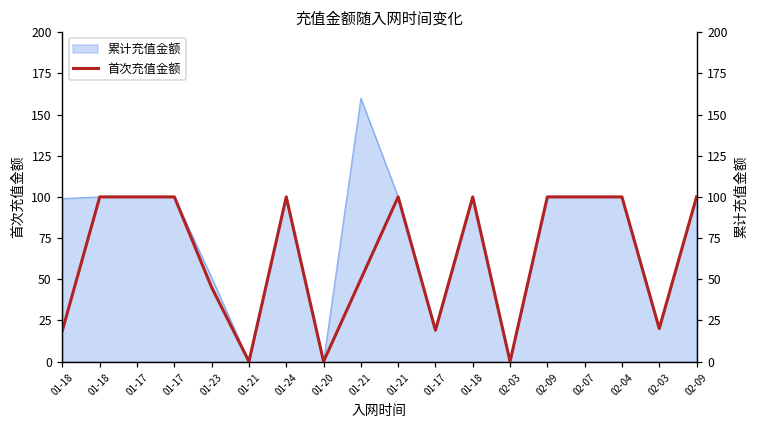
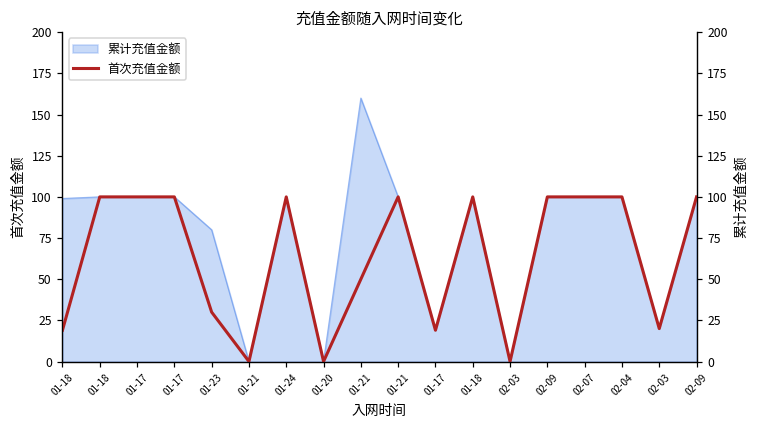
累计充值金额, 01-23: 51 -> 80
首次充值金额, 01-23: 45 -> 30
